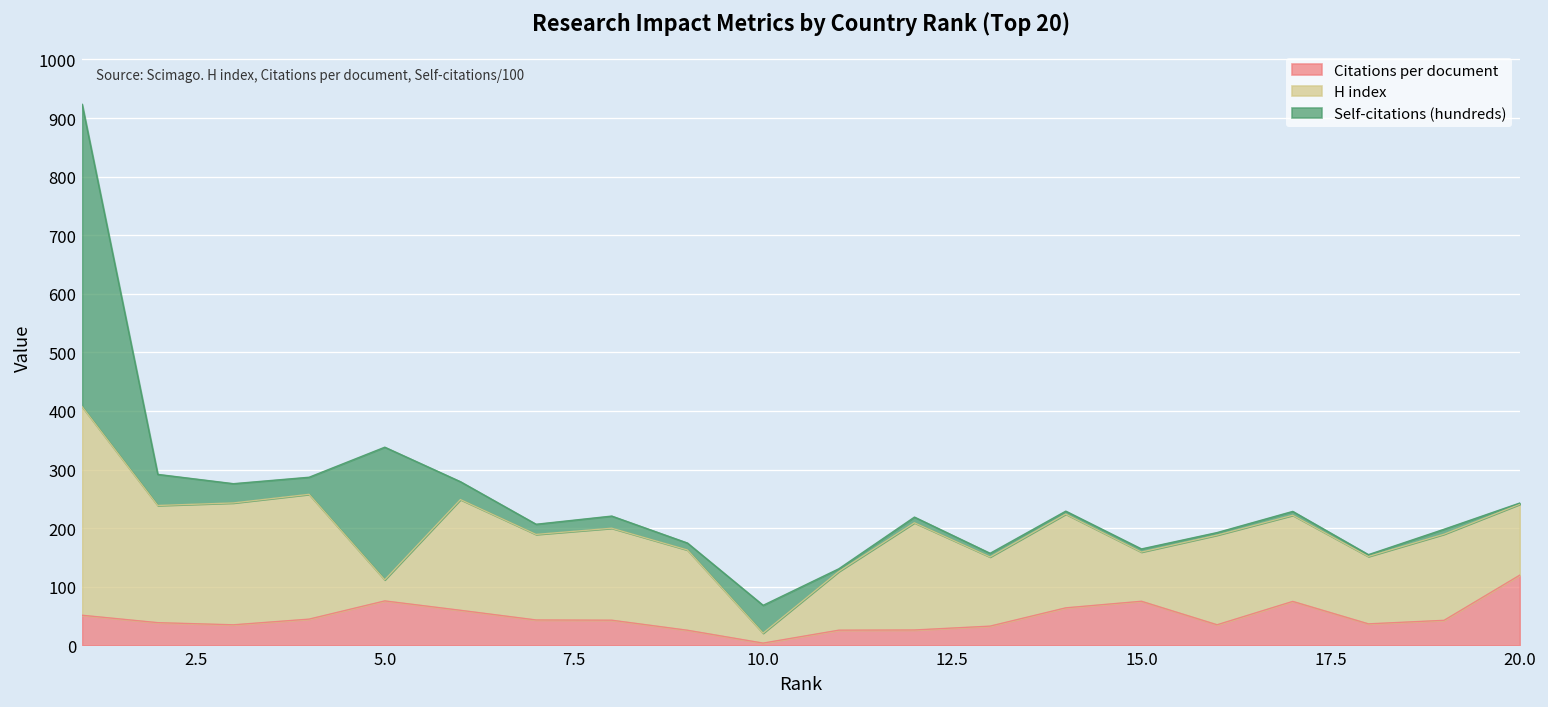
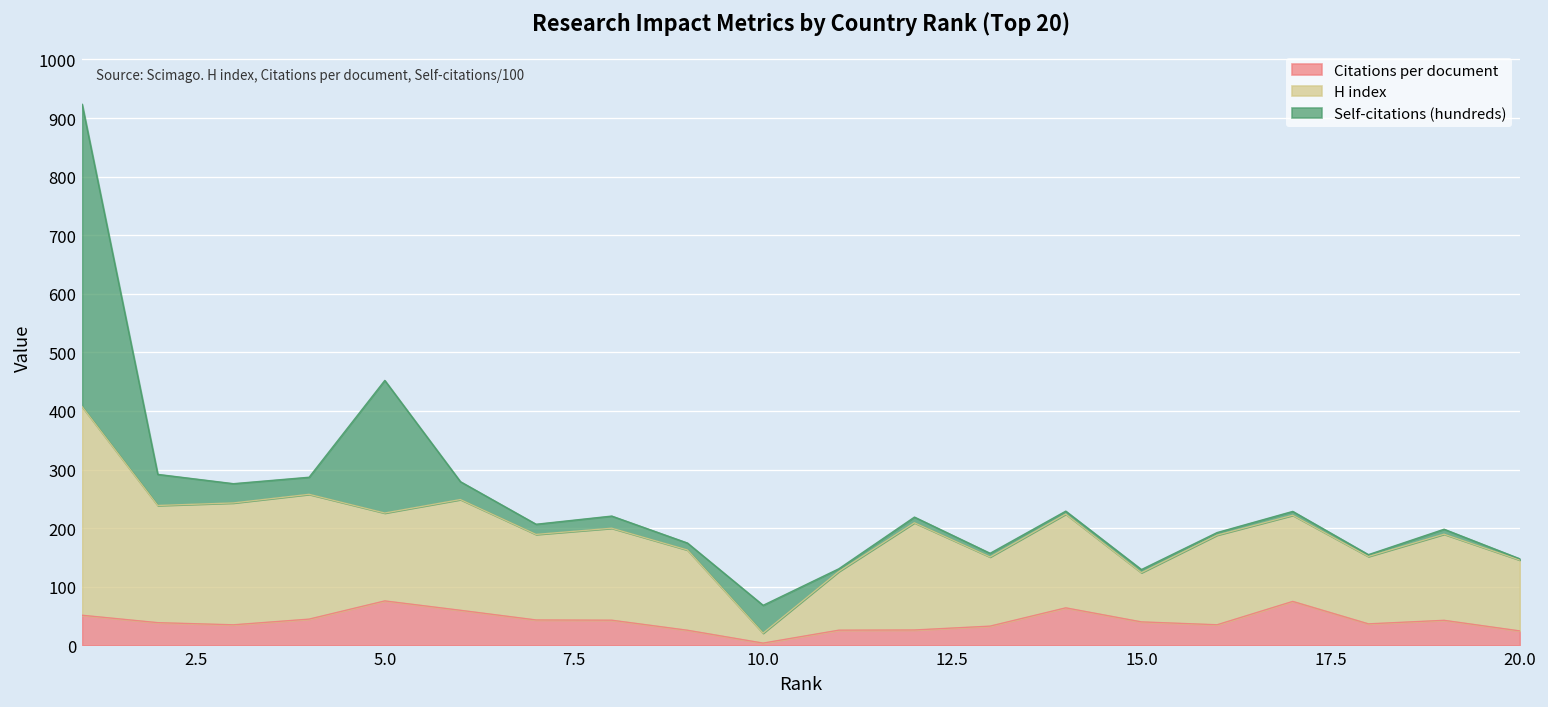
H index, 5.0: 40 -> 150
Citations per document, 15.0: 80 -> 40
Citations per document, 20.0: 120 -> 20
